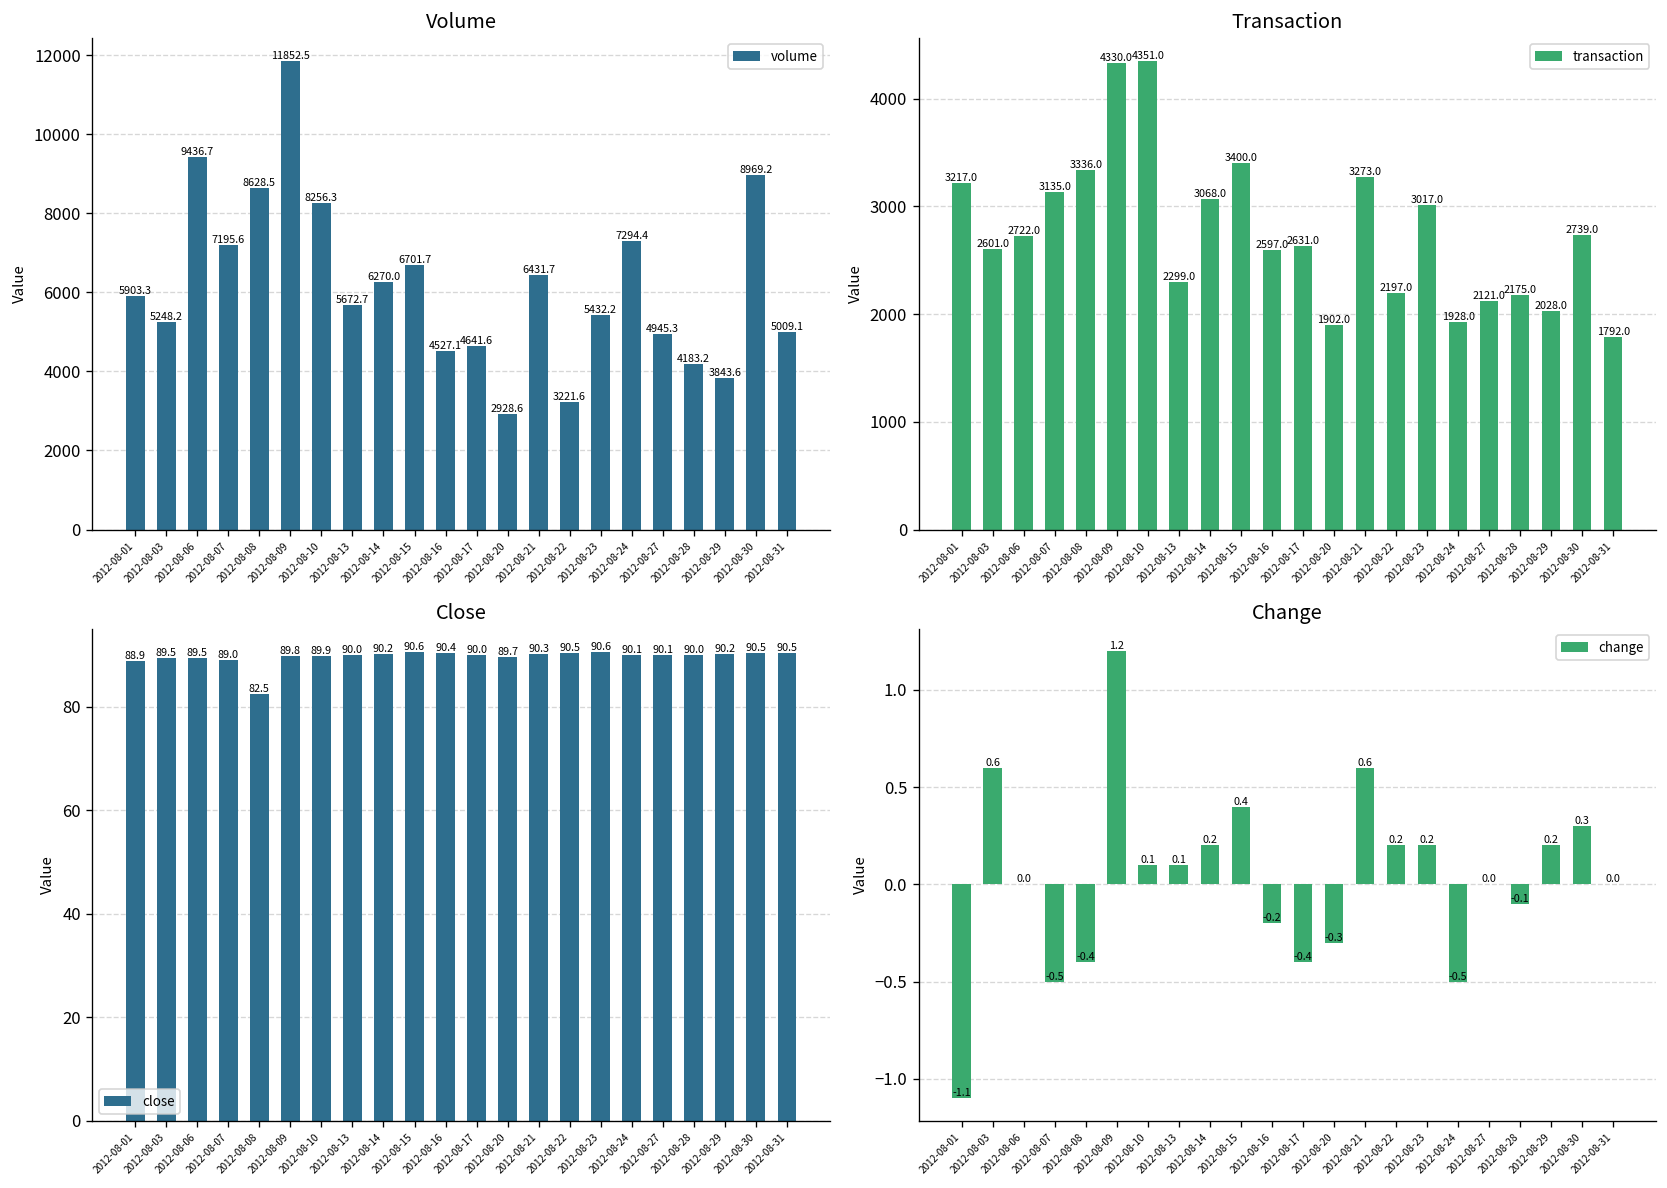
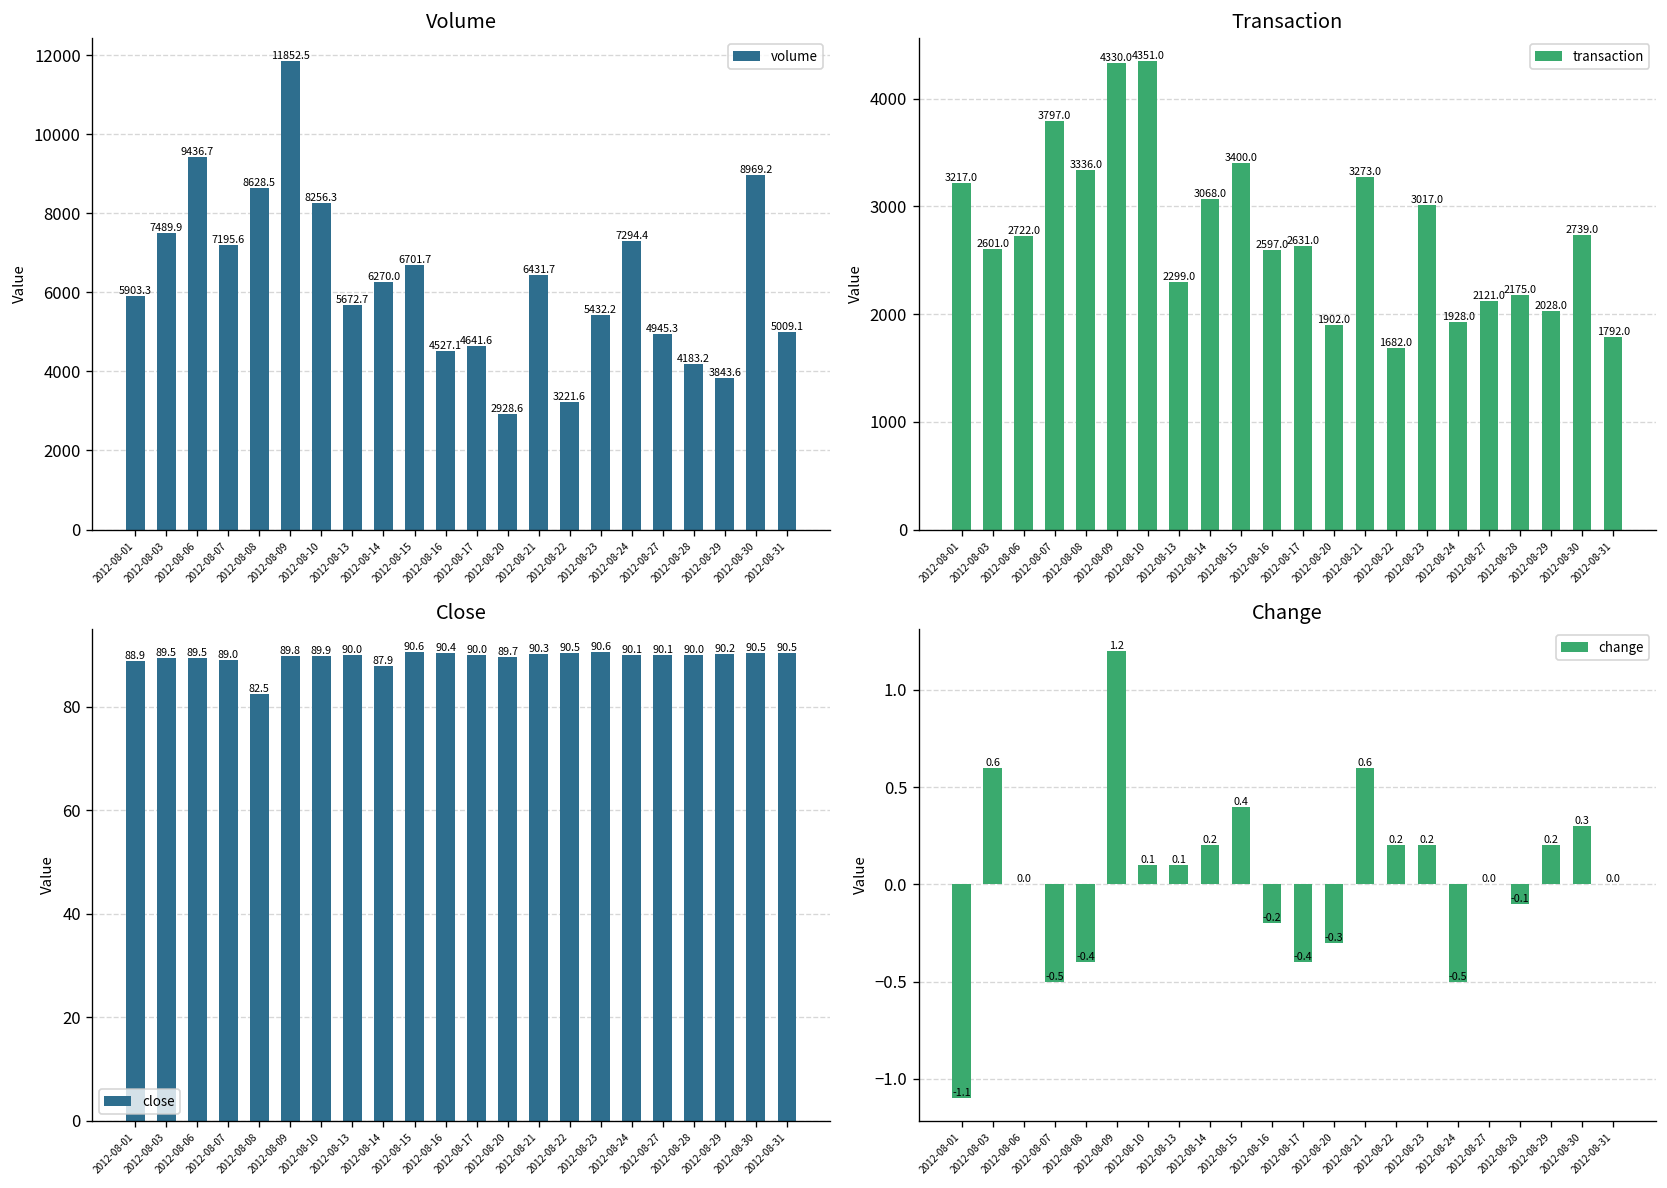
Volume, 2012-08-03: 5248.2 -> 7489.9
Transaction, 2012-08-07: 3135.0 -> 3797.0
Transaction, 2012-08-22: 2197.0 -> 1682.0
Close, 2012-08-14: 90.2 -> 87.9
